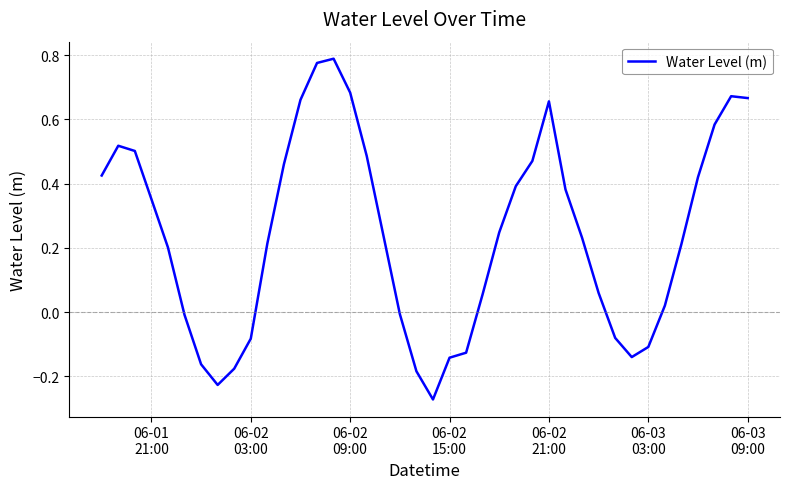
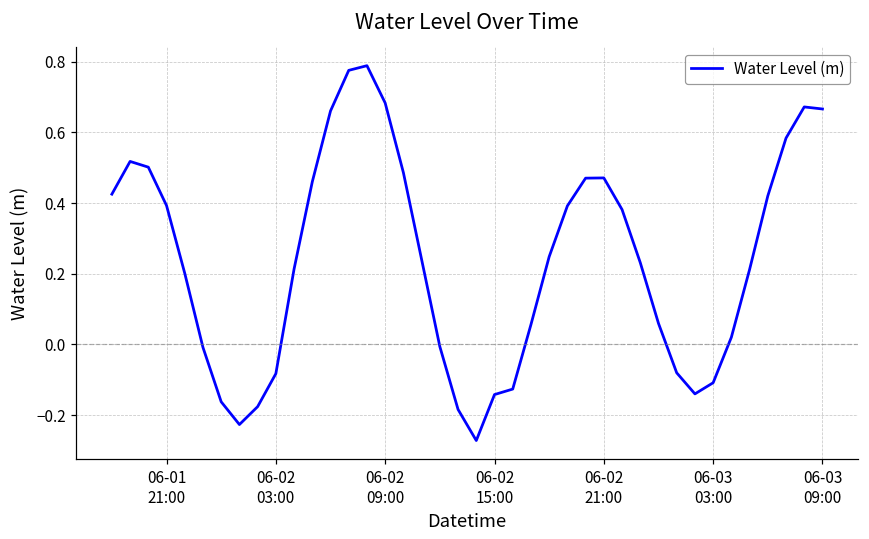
06-01 21:00: 0.35 -> 0.39
06-02 21:00: 0.66 -> 0.47
